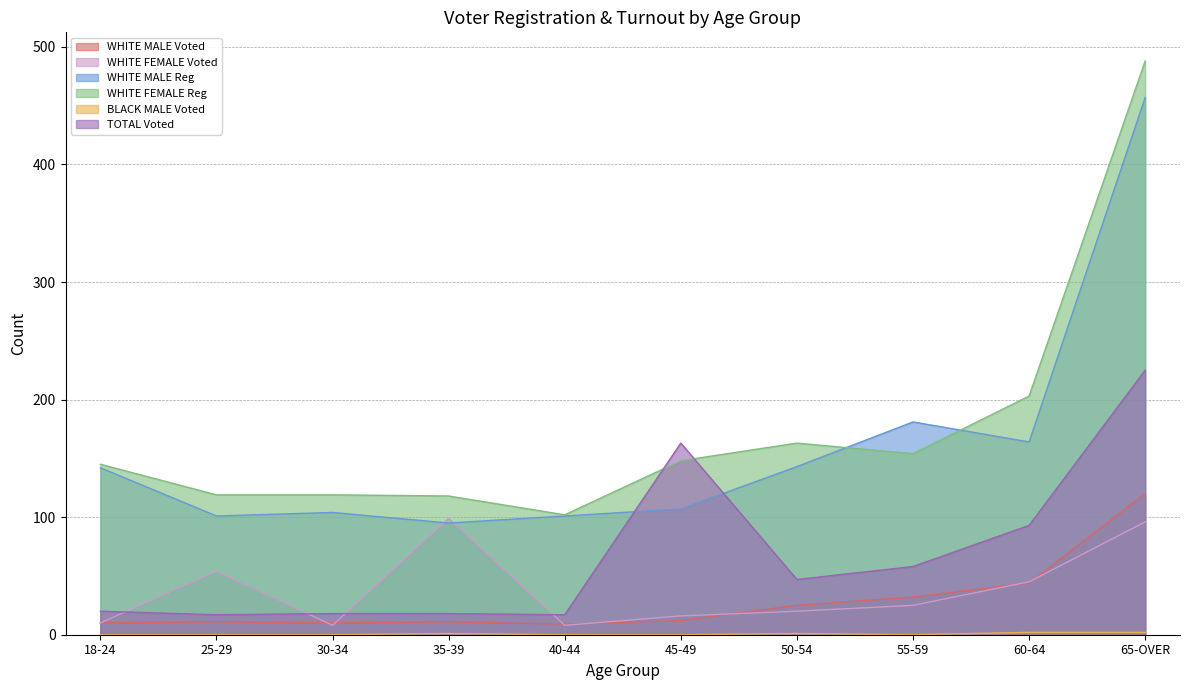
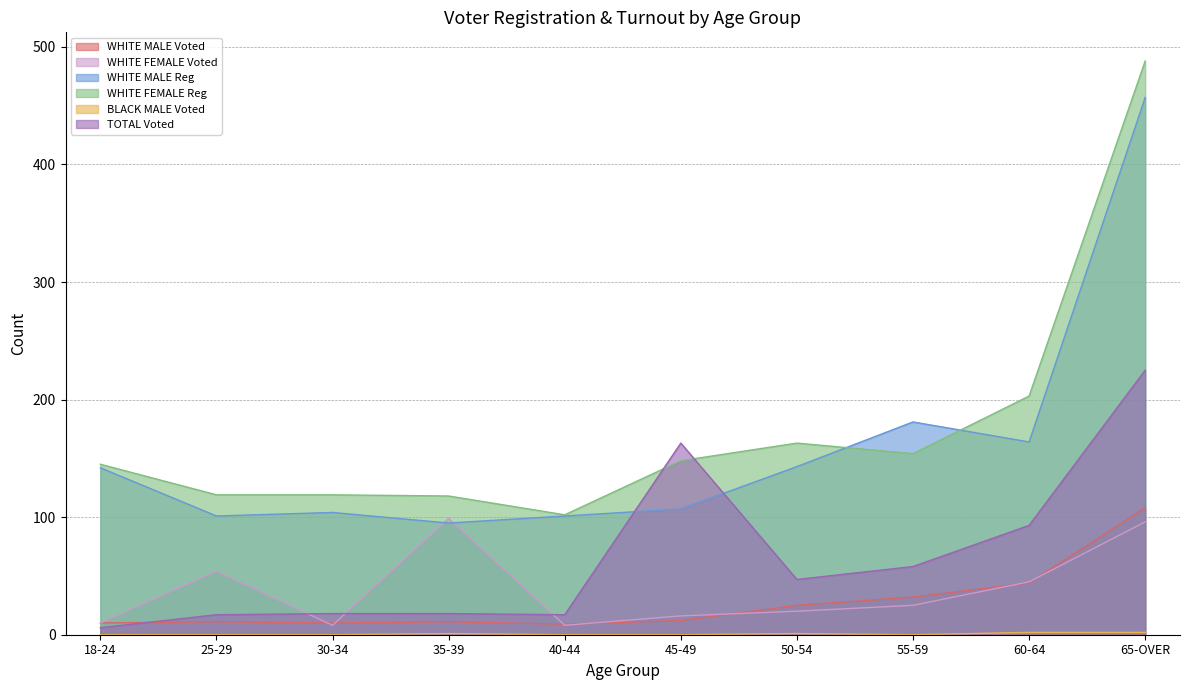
TOTAL Voted, 18-24: 20 -> 6
WHITE MALE Voted, 65-OVER: 120 -> 108
